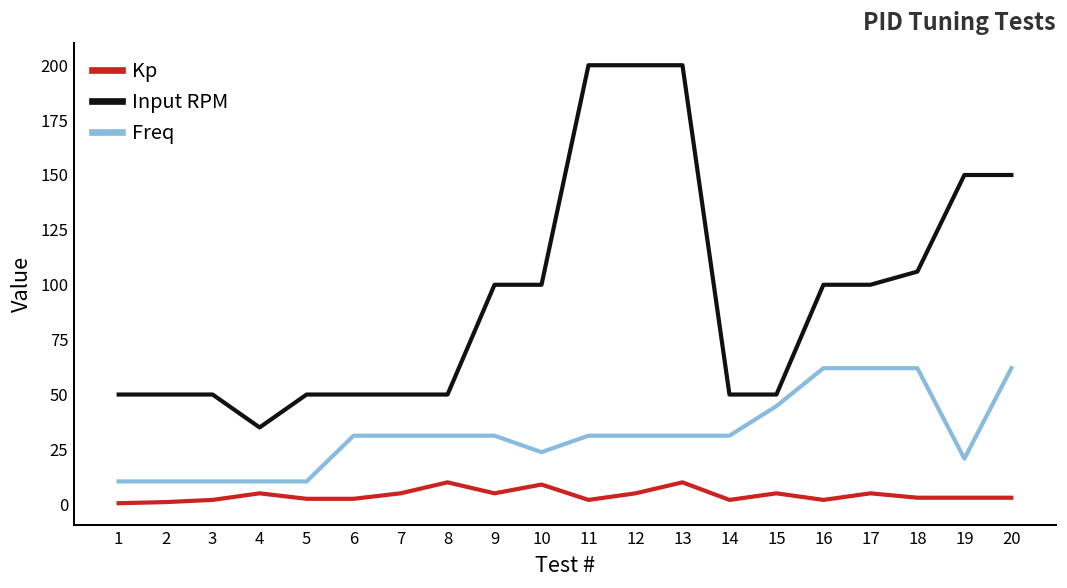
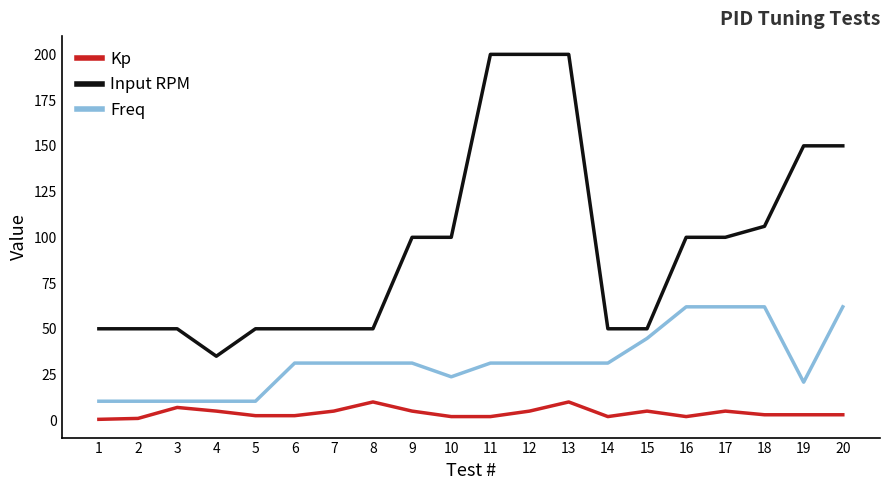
Kp, 3: 2 -> 7
Kp, 10: 9 -> 2
